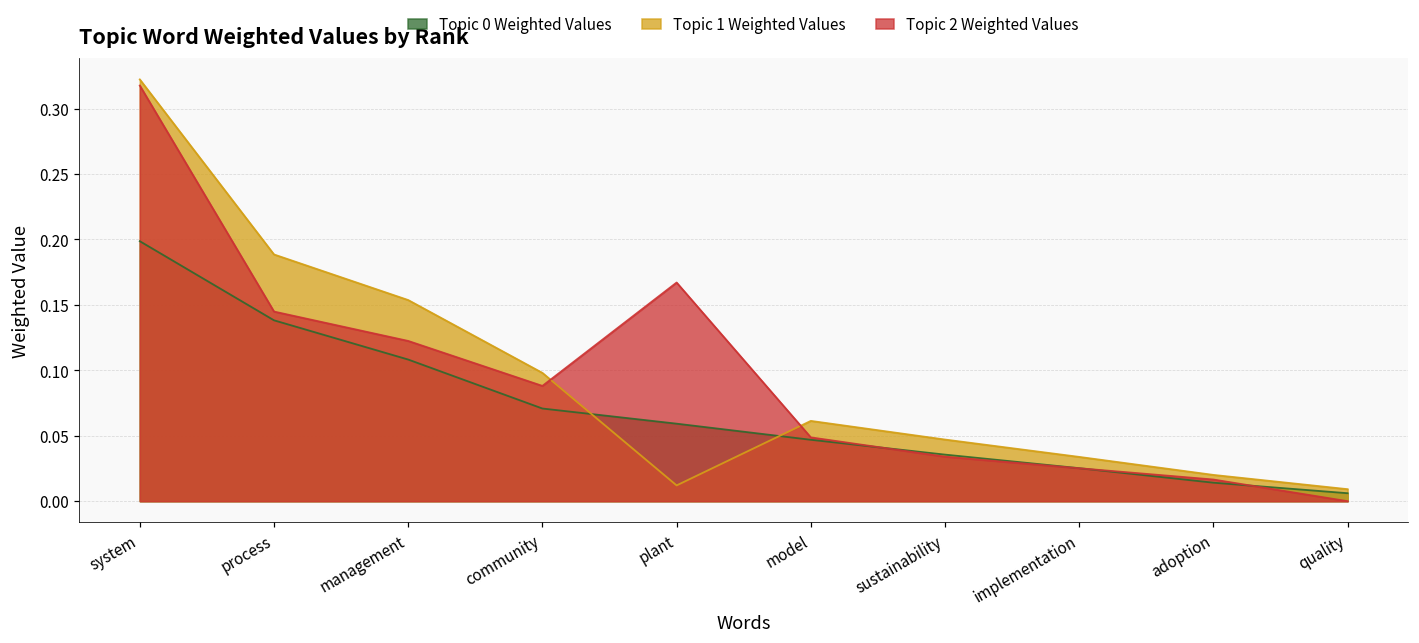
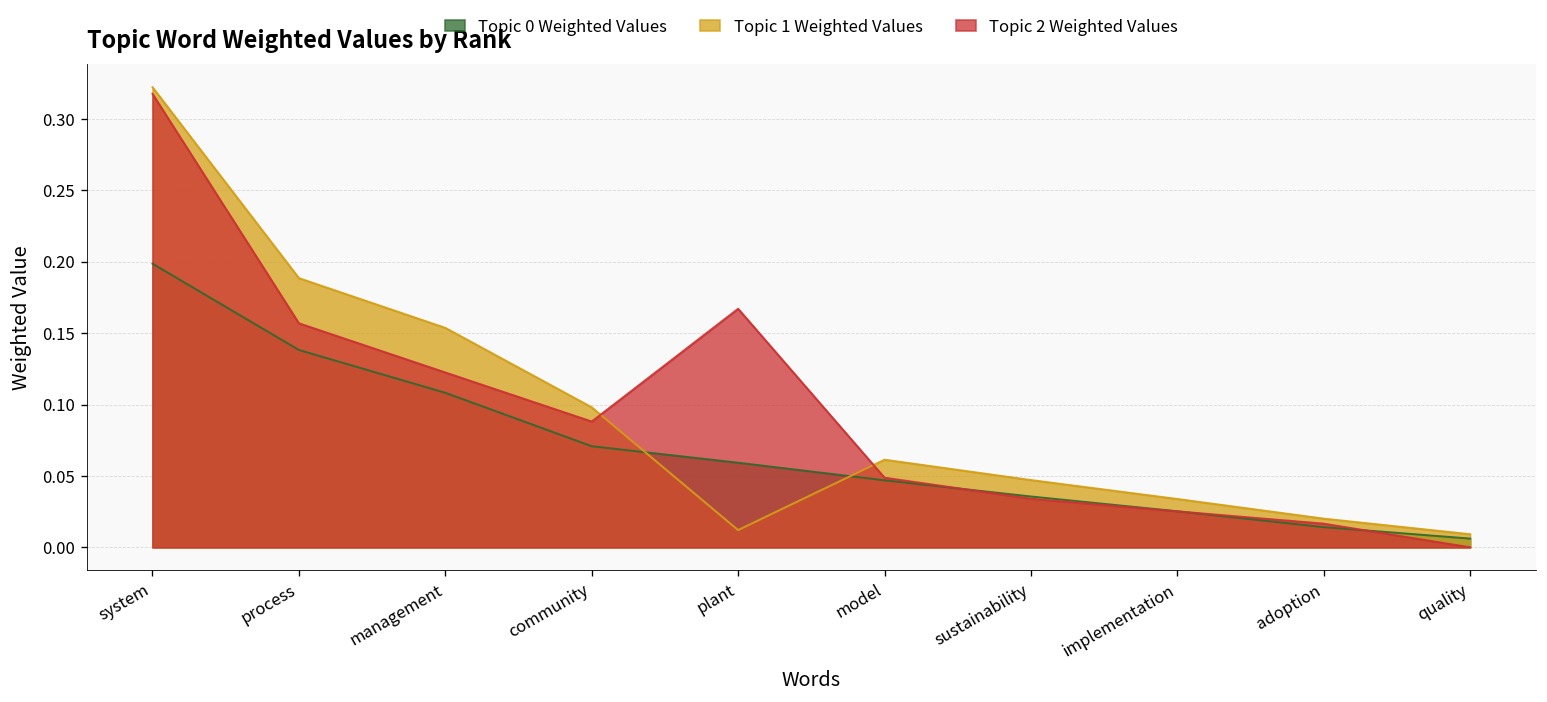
Topic 2 Weighted Values, process: 0.145 -> 0.157
